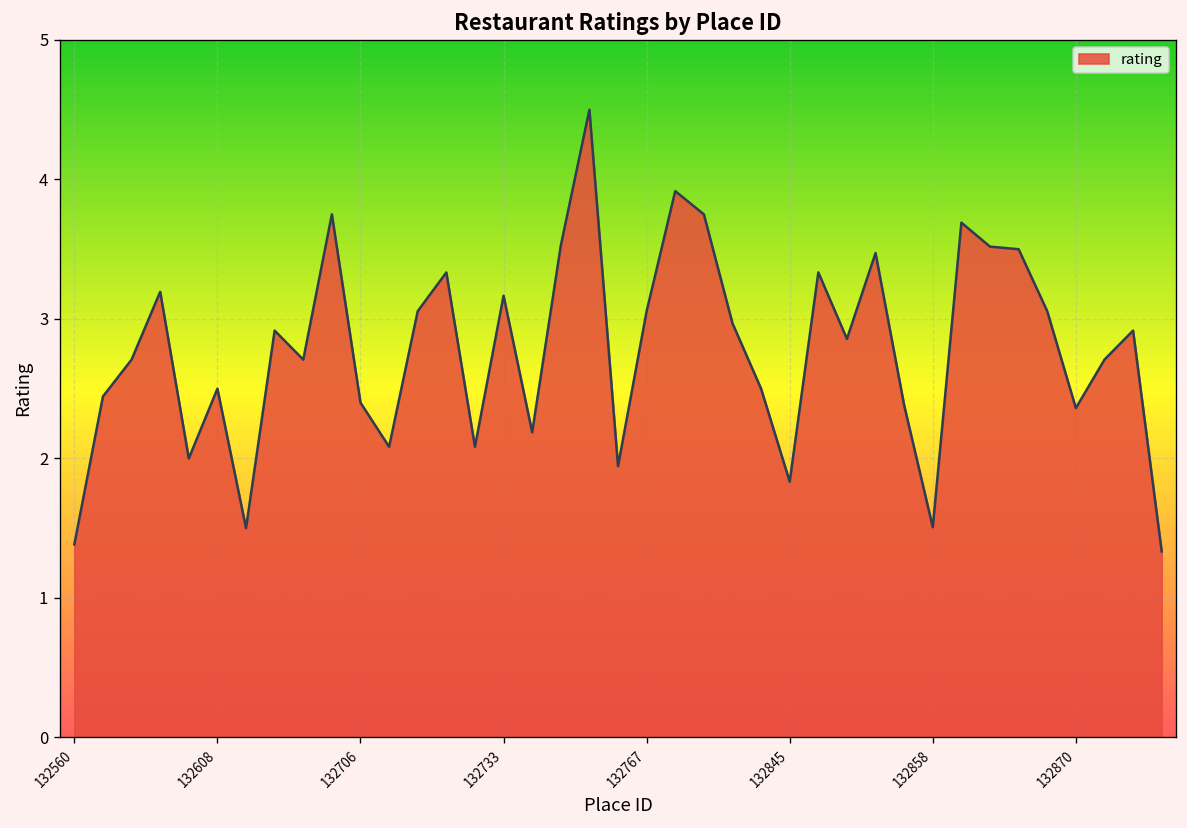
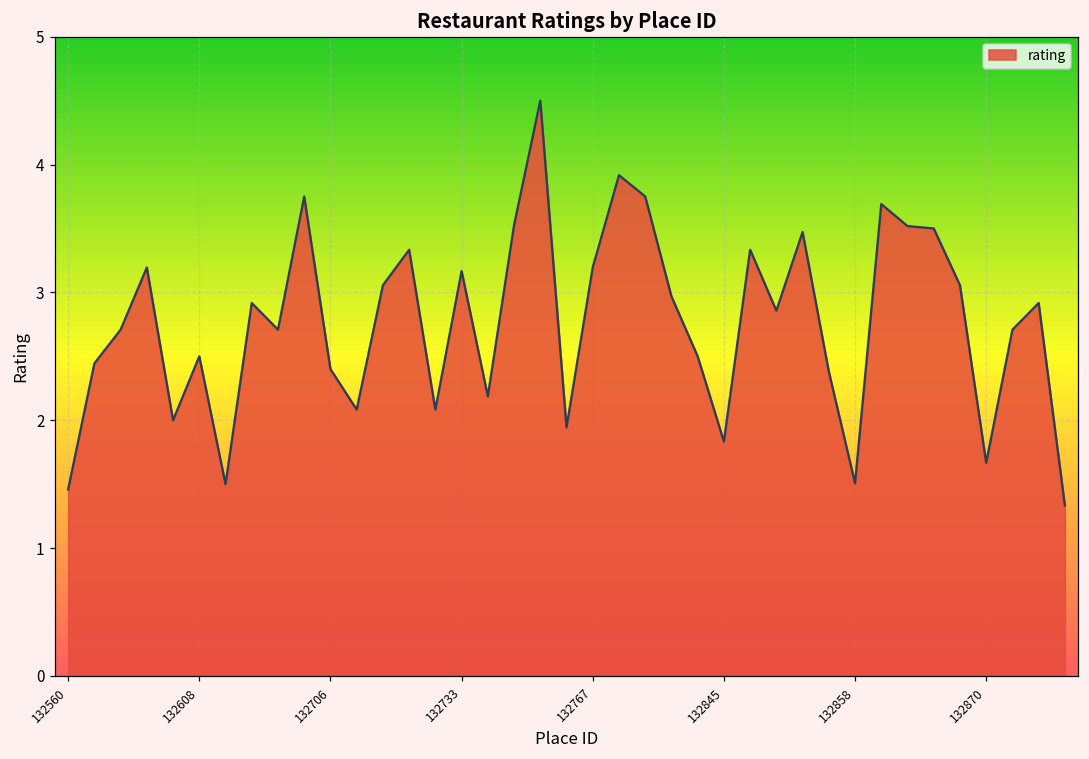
132560: 1.38 -> 1.46
132767: 3.06 -> 3.20
132870: 2.36 -> 1.67
